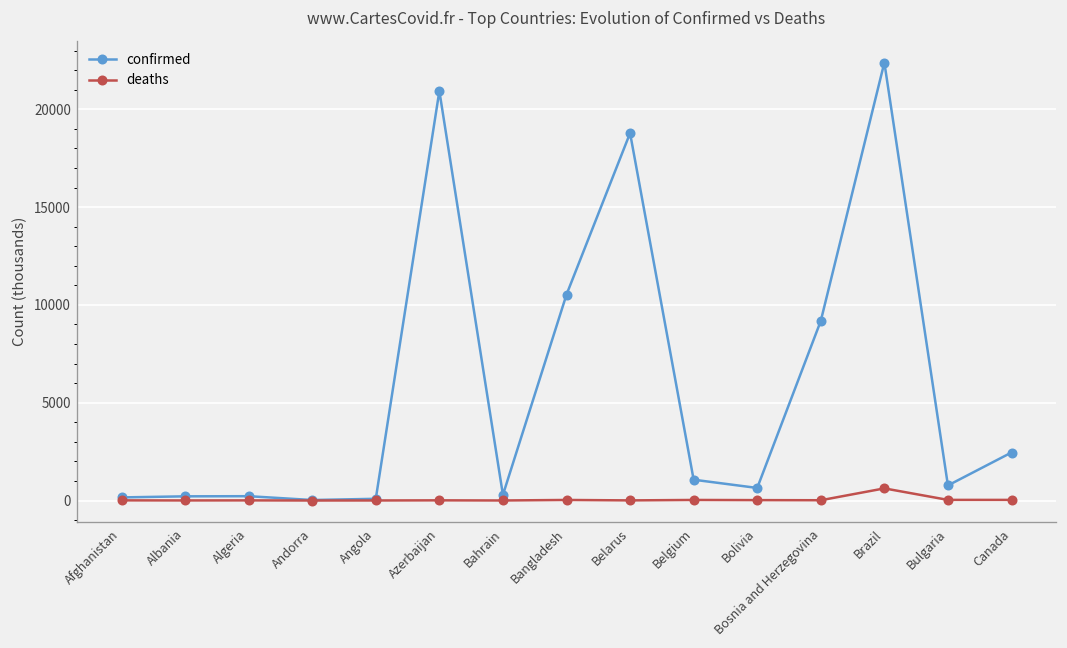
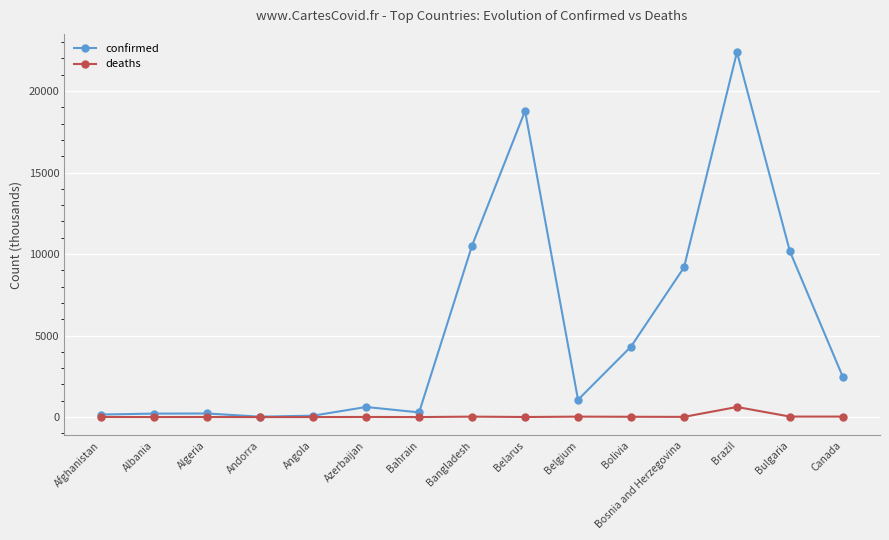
confirmed, Azerbaijan: 20900 -> 600
confirmed, Bolivia: 600 -> 4300
confirmed, Bulgaria: 800 -> 10200
